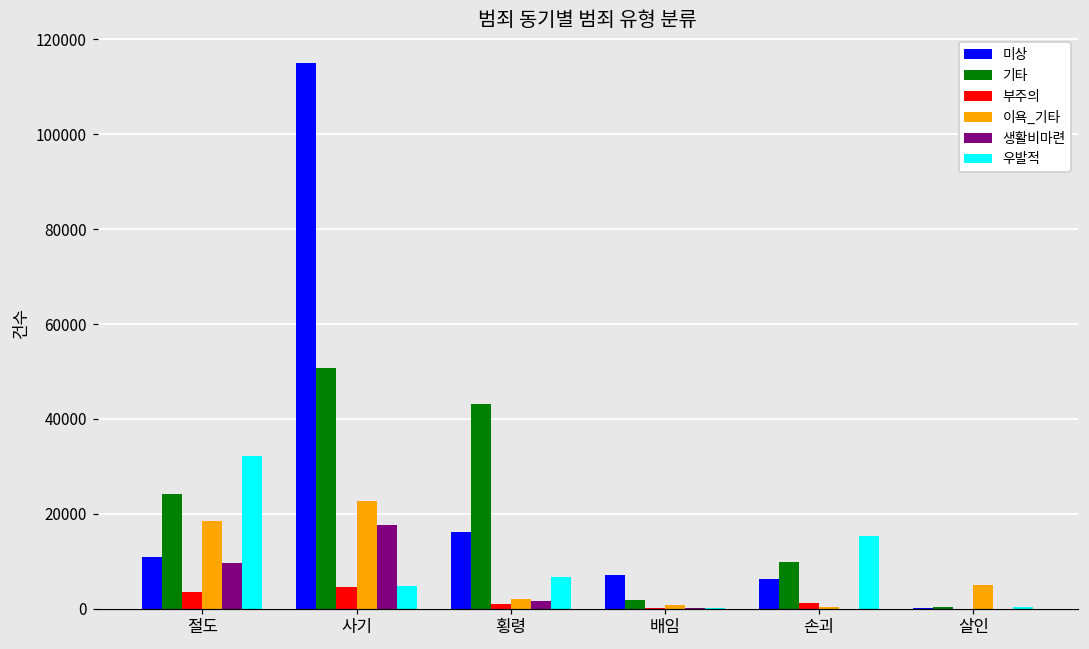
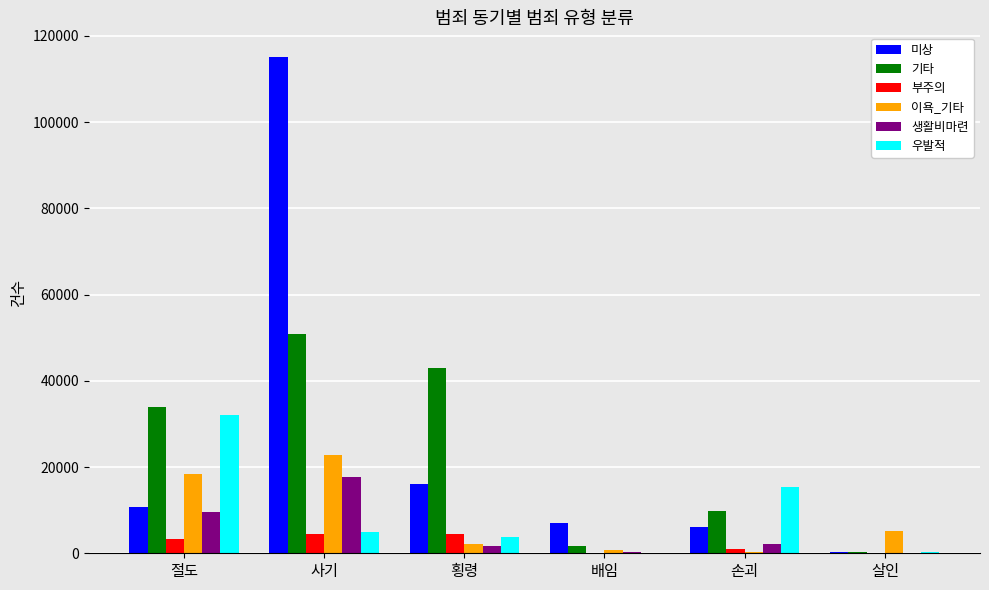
기타, 절도: 24000 -> 34000
부주의, 횡령: 1000 -> 4000
우발적, 횡령: 7000 -> 4000
생활비마련, 손괴: 0 -> 2000
